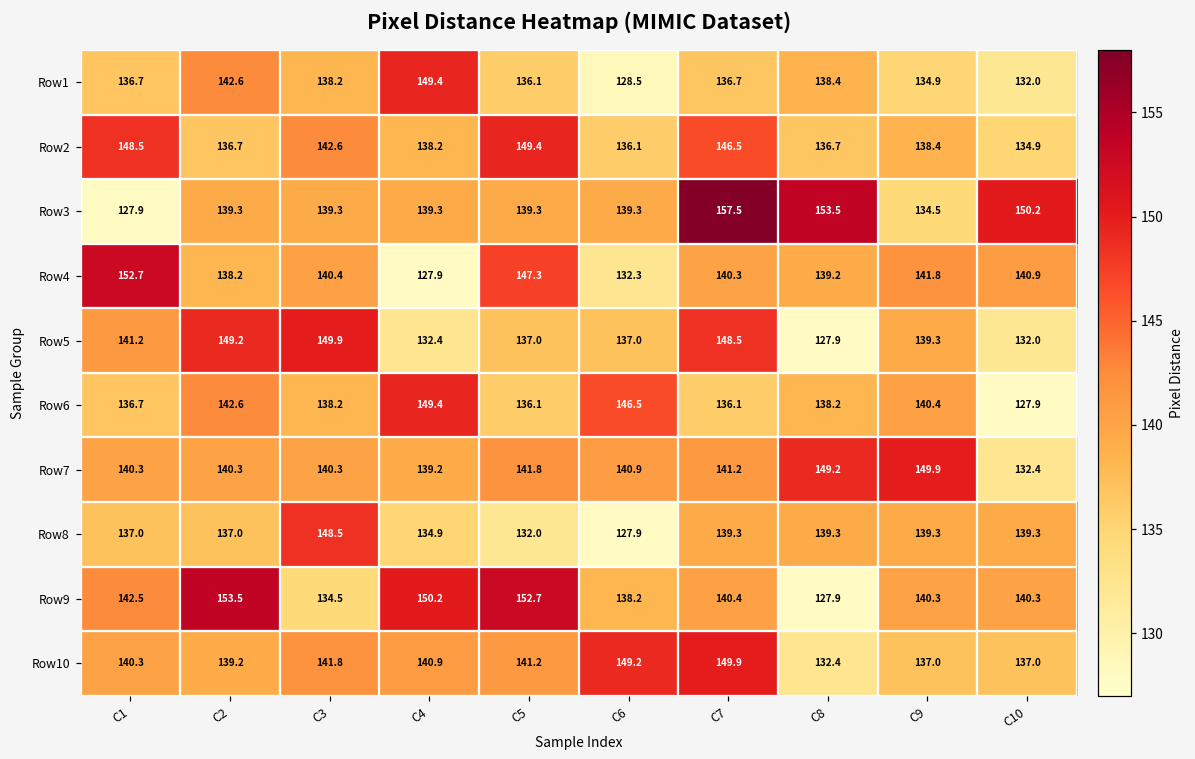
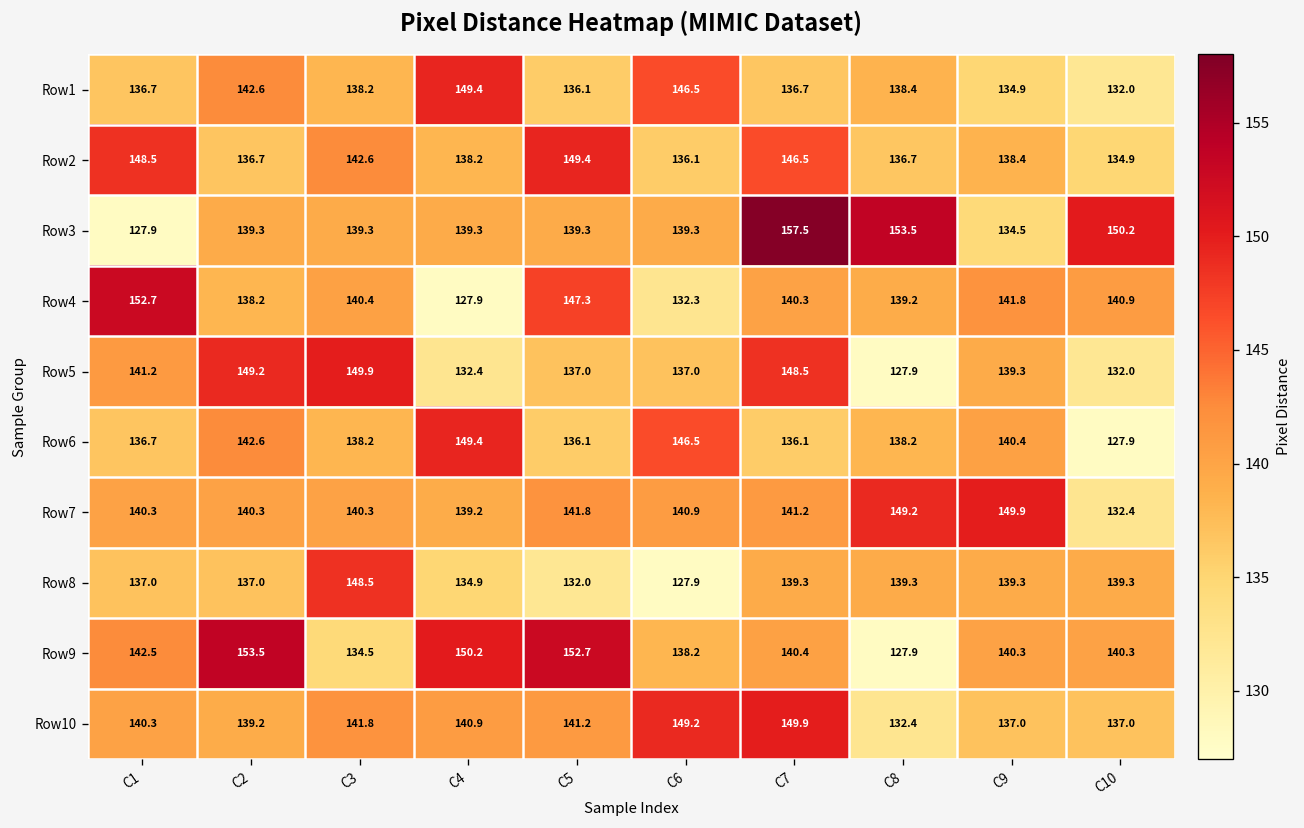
Row1, C6: 128.5 -> 146.5
